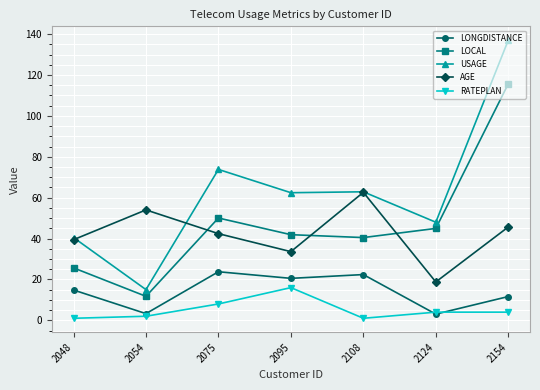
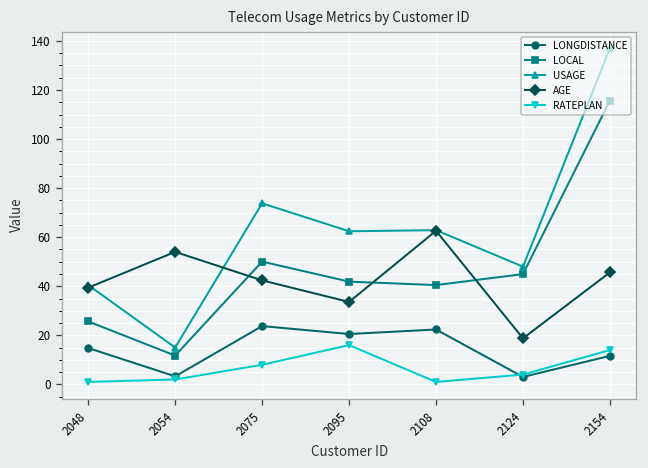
RATEPLAN, 2154: 4 -> 14
